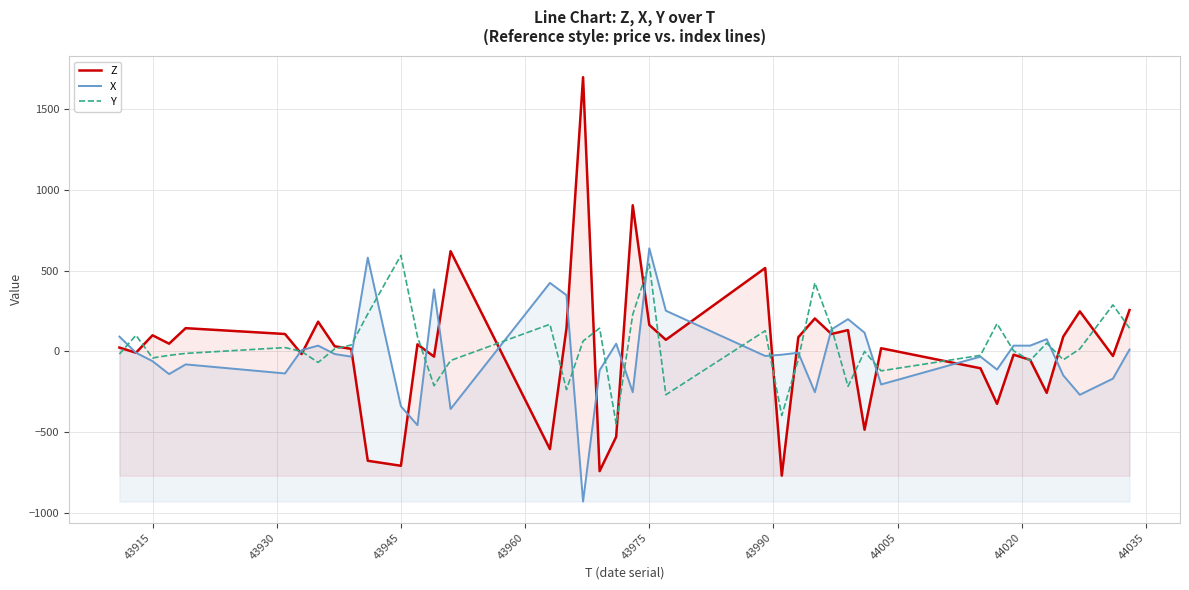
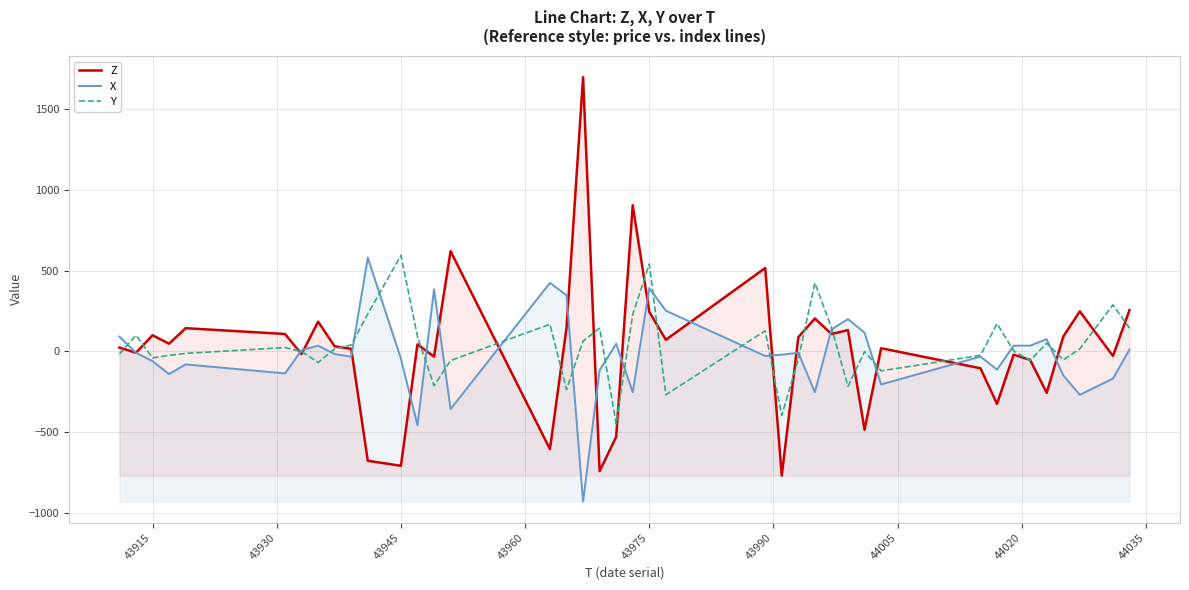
X, 43945: -340 -> -40
Z, 43975: 160 -> 250
X, 43975: 640 -> 390
